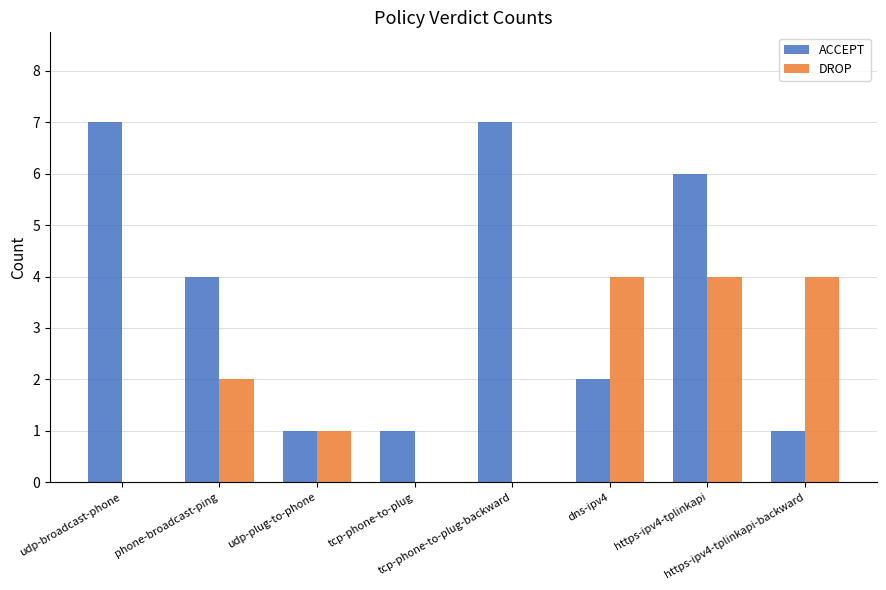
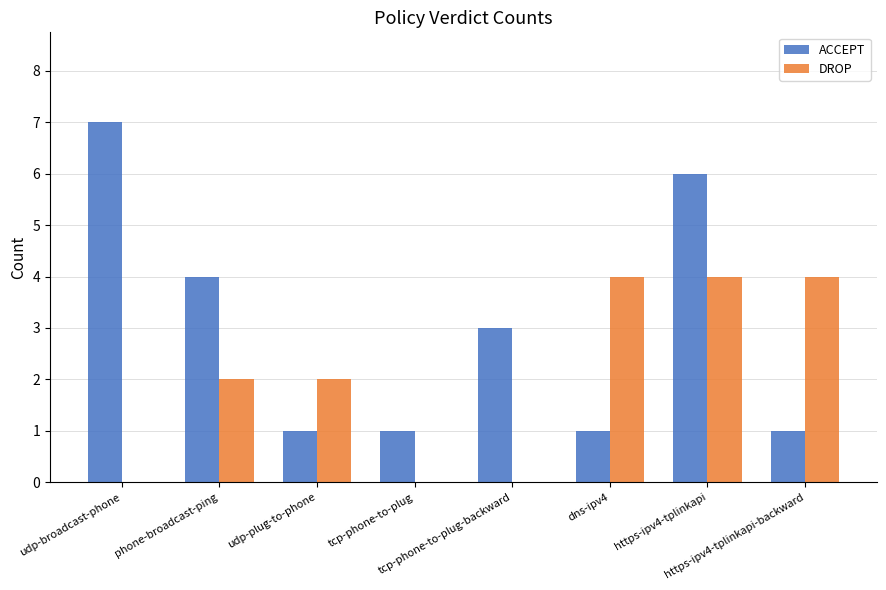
DROP, udp-plug-to-phone: 1 -> 2
ACCEPT, tcp-phone-to-plug-backward: 7 -> 3
ACCEPT, dns-ipv4: 2 -> 1
